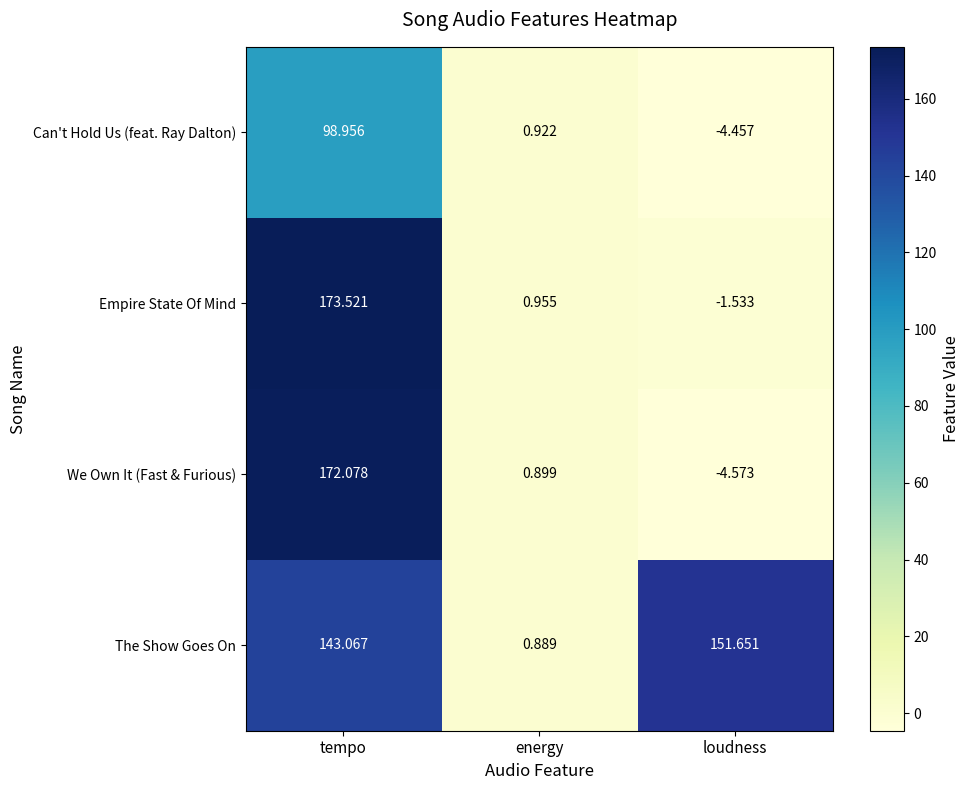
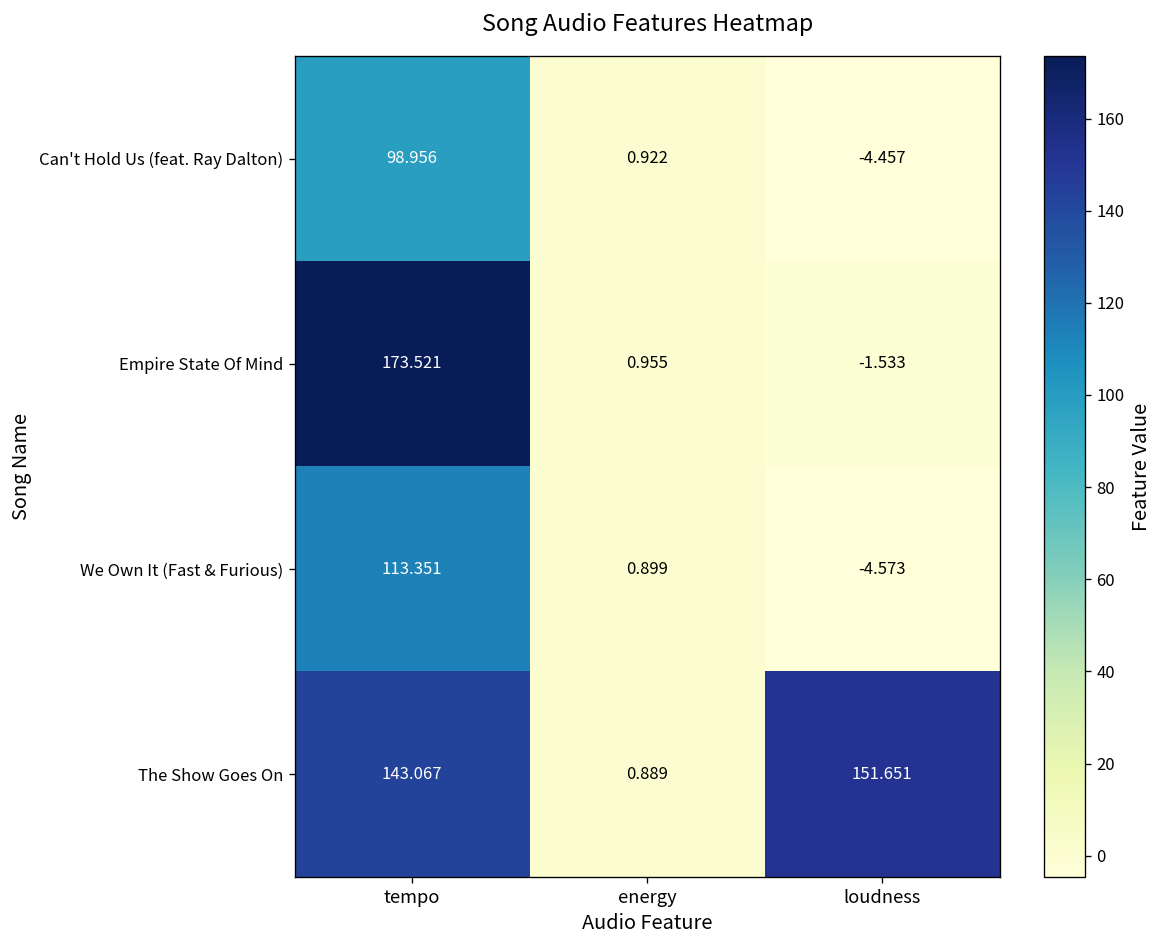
We Own It (Fast & Furious), tempo: 172.078 -> 113.351
